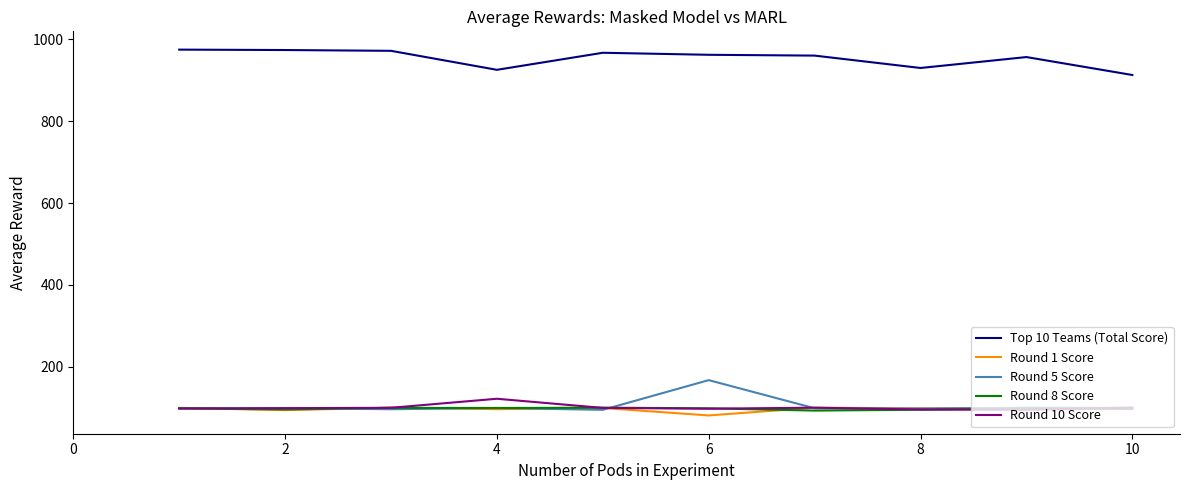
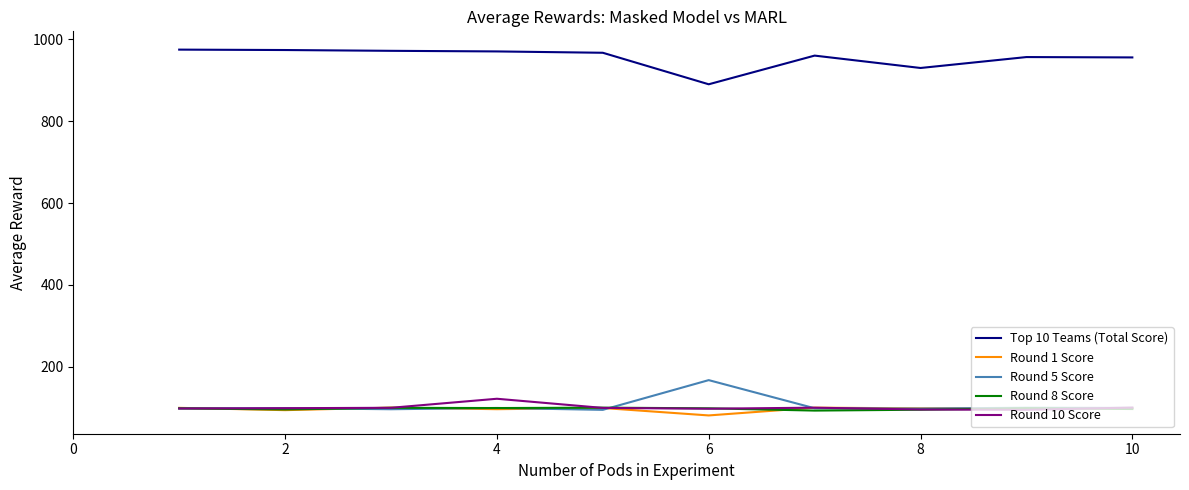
Top 10 Teams (Total Score), 4: 930 -> 970
Top 10 Teams (Total Score), 6: 960 -> 890
Top 10 Teams (Total Score), 10: 910 -> 960
